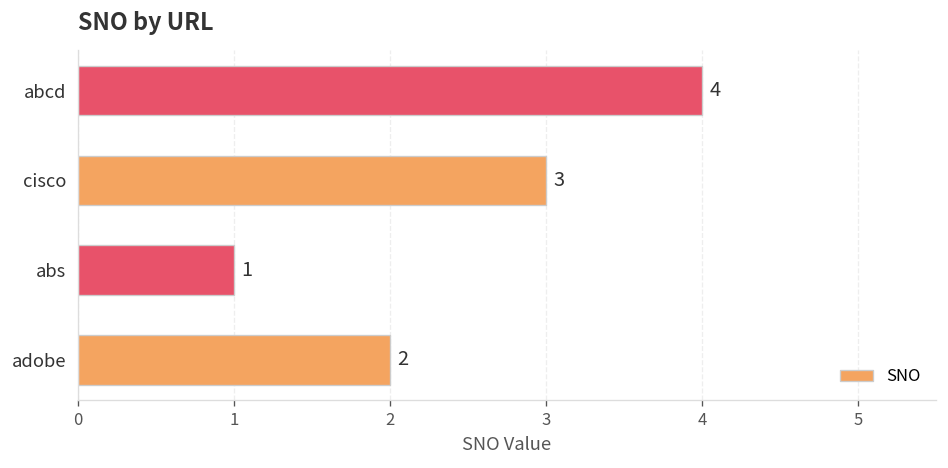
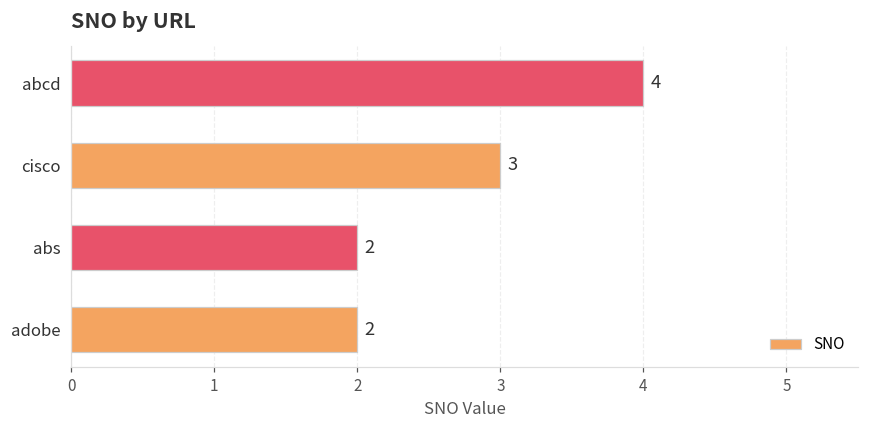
abs: 1 -> 2
